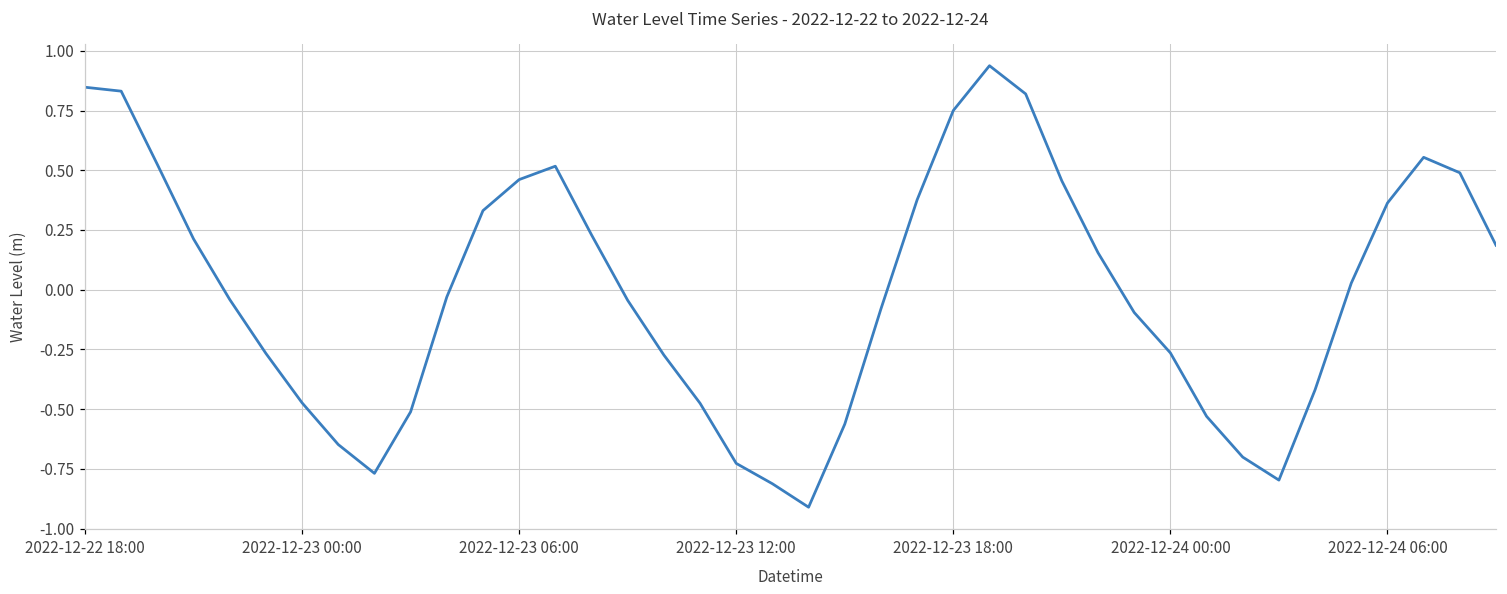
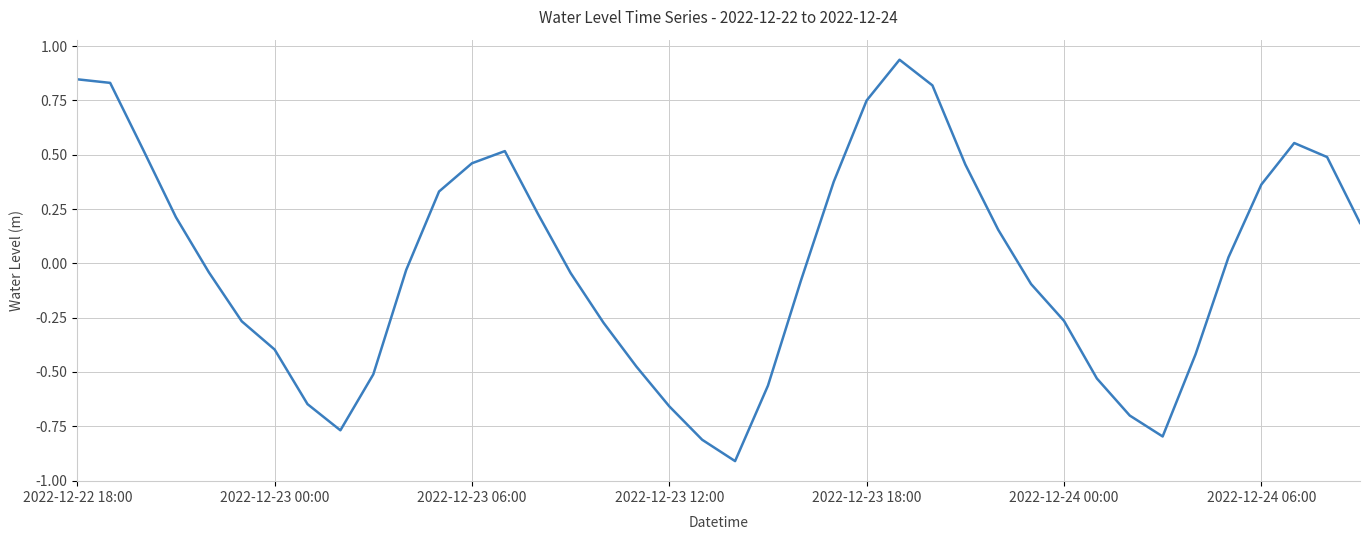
2022-12-23 00:00: -0.47 -> -0.40
2022-12-23 12:00: -0.73 -> -0.66
